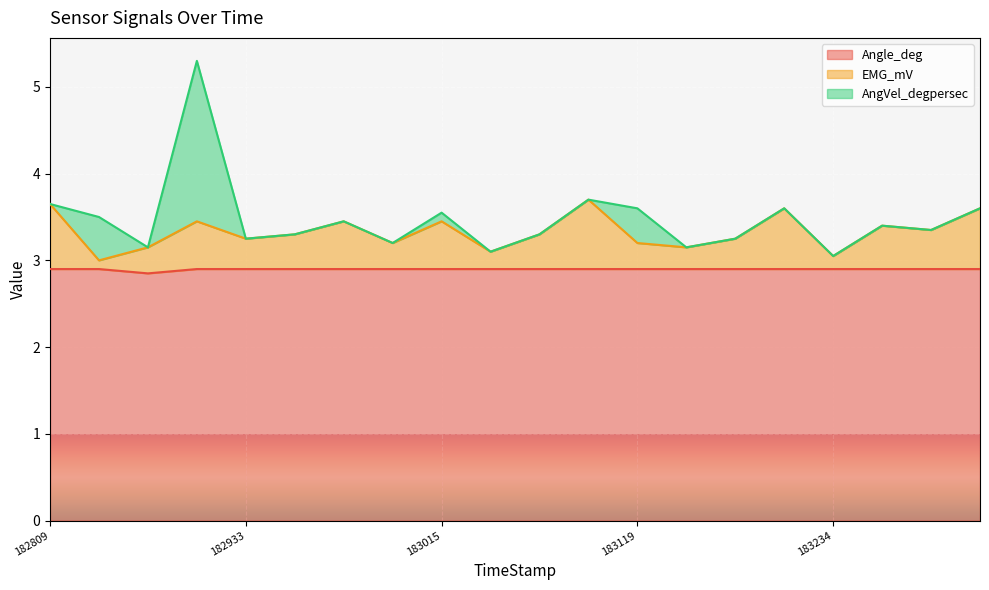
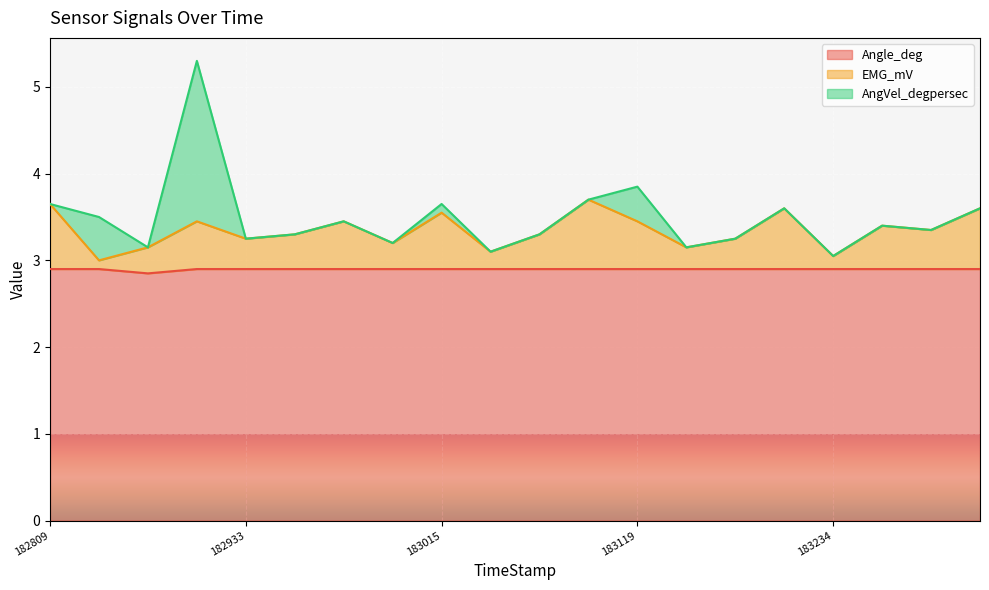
EMG_mV, 183015: 0.55 -> 0.65
EMG_mV, 183119: 0.3 -> 0.6
